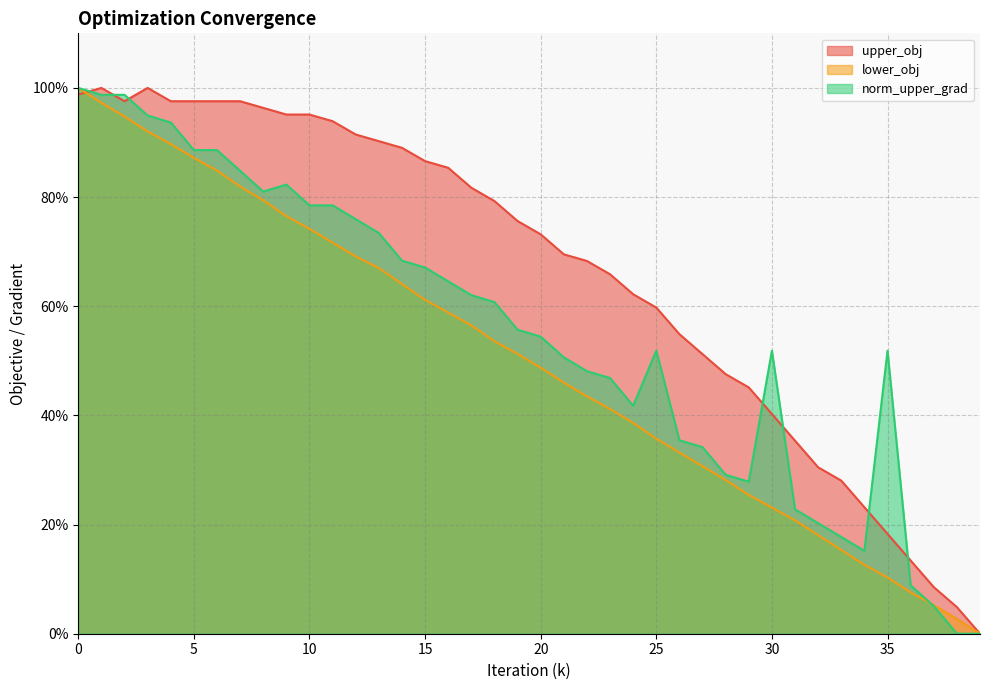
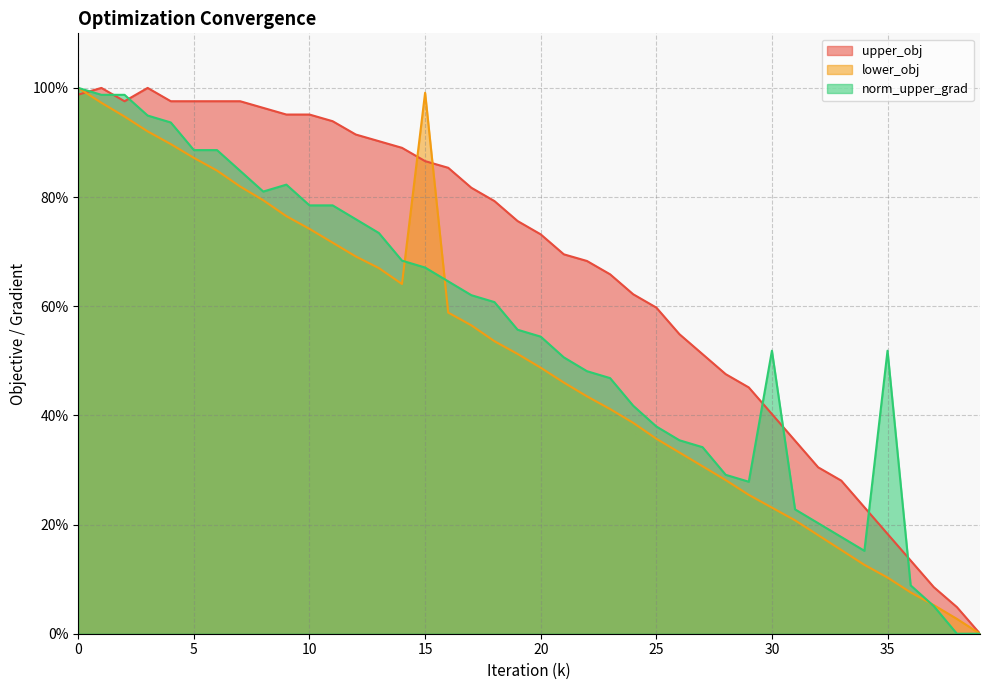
lower_obj, 15: 61% -> 99%
norm_upper_grad, 25: 52% -> 38%
